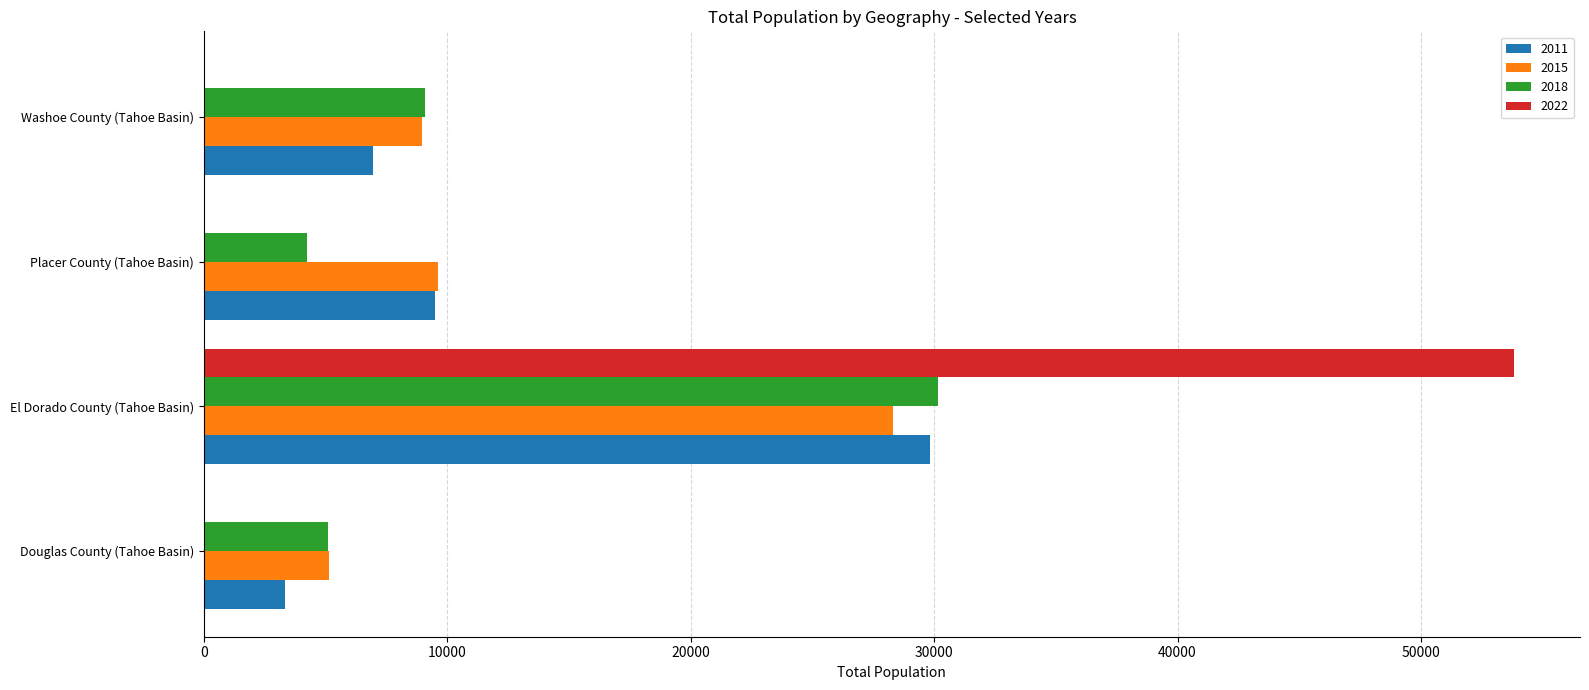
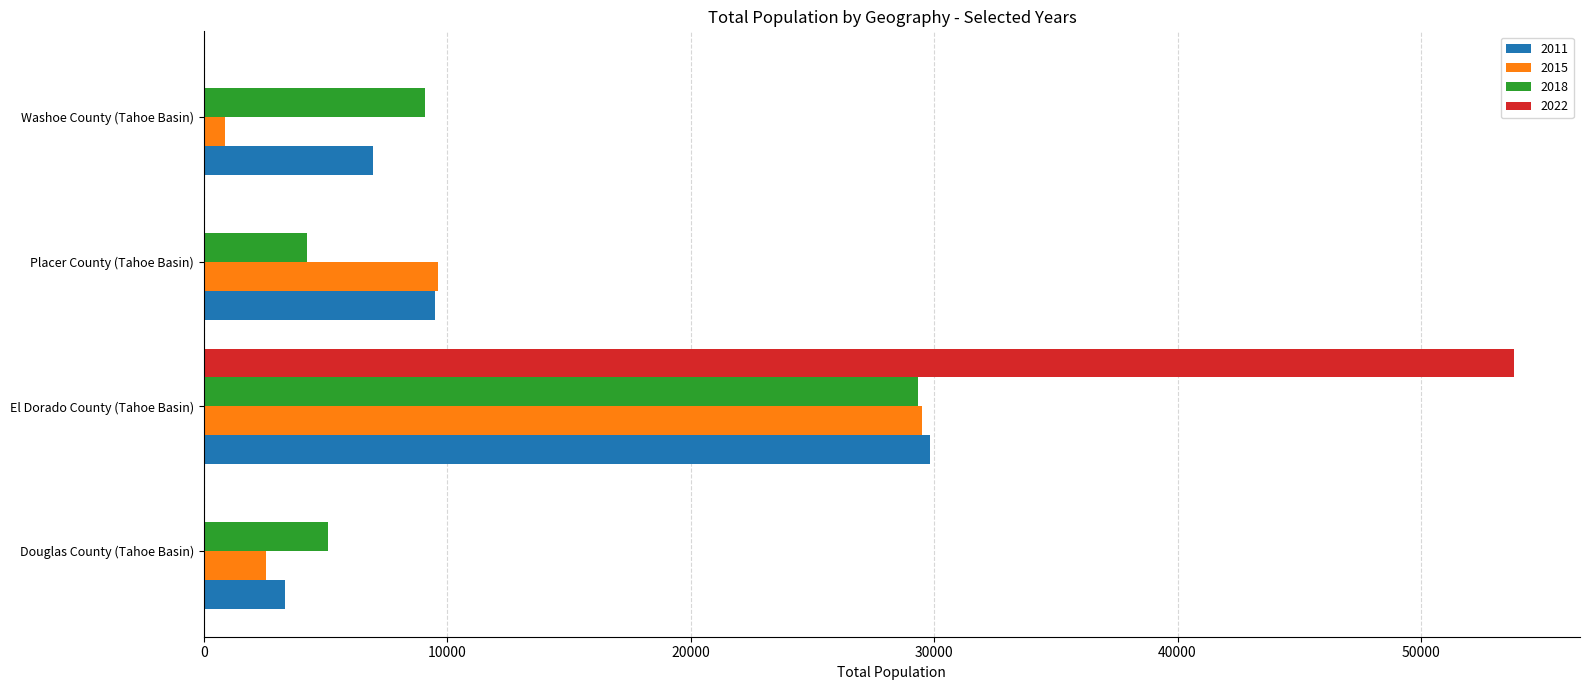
2015, Washoe County (Tahoe Basin): 9000 -> 900
2018, El Dorado County (Tahoe Basin): 30100 -> 29300
2015, El Dorado County (Tahoe Basin): 28300 -> 29500
2015, Douglas County (Tahoe Basin): 5200 -> 2500
